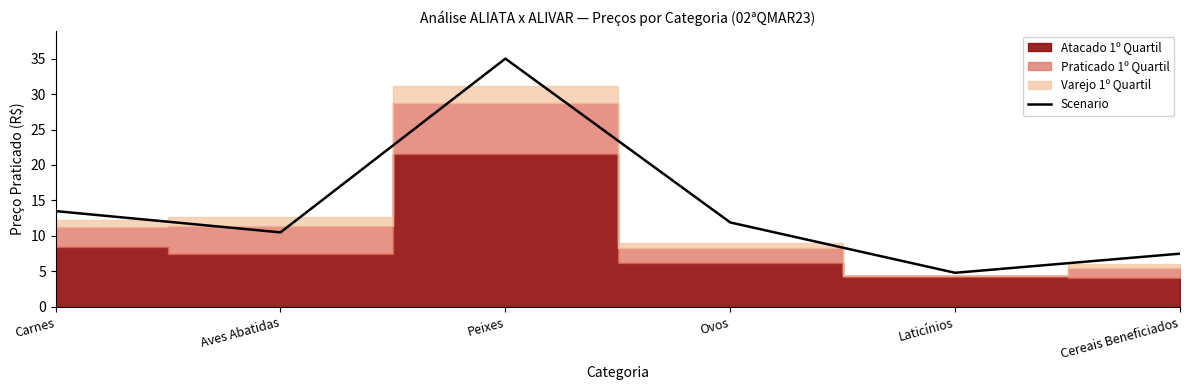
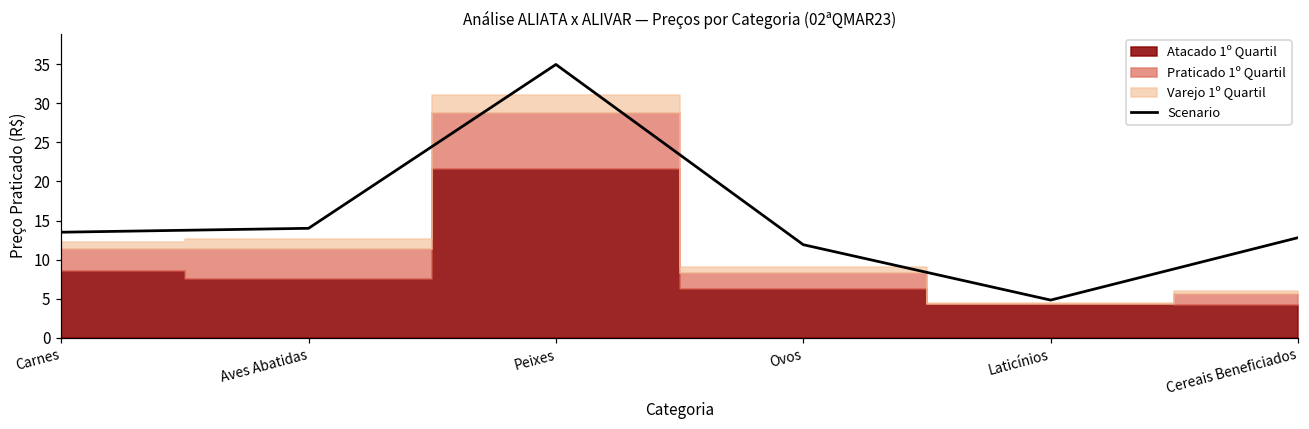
Scenario, Aves Abatidas: 11 -> 14
Scenario, Cereais Beneficiados: 8 -> 13
